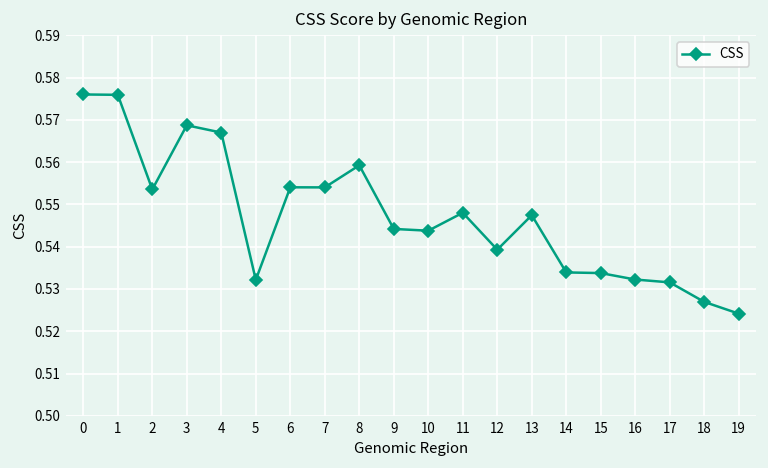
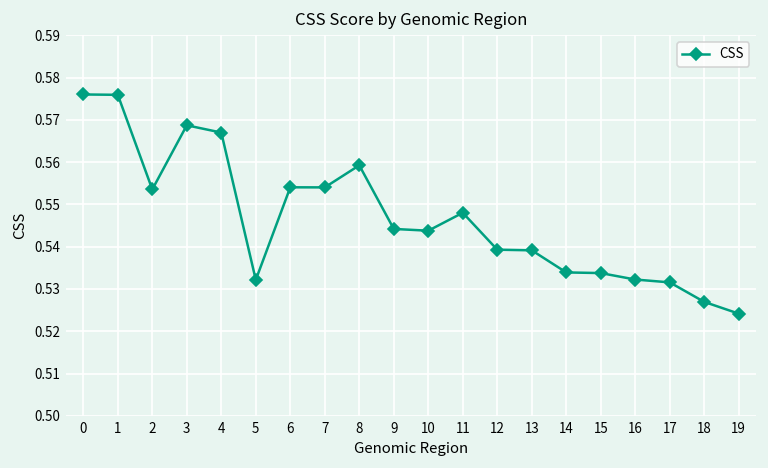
13: 0.547 -> 0.539
